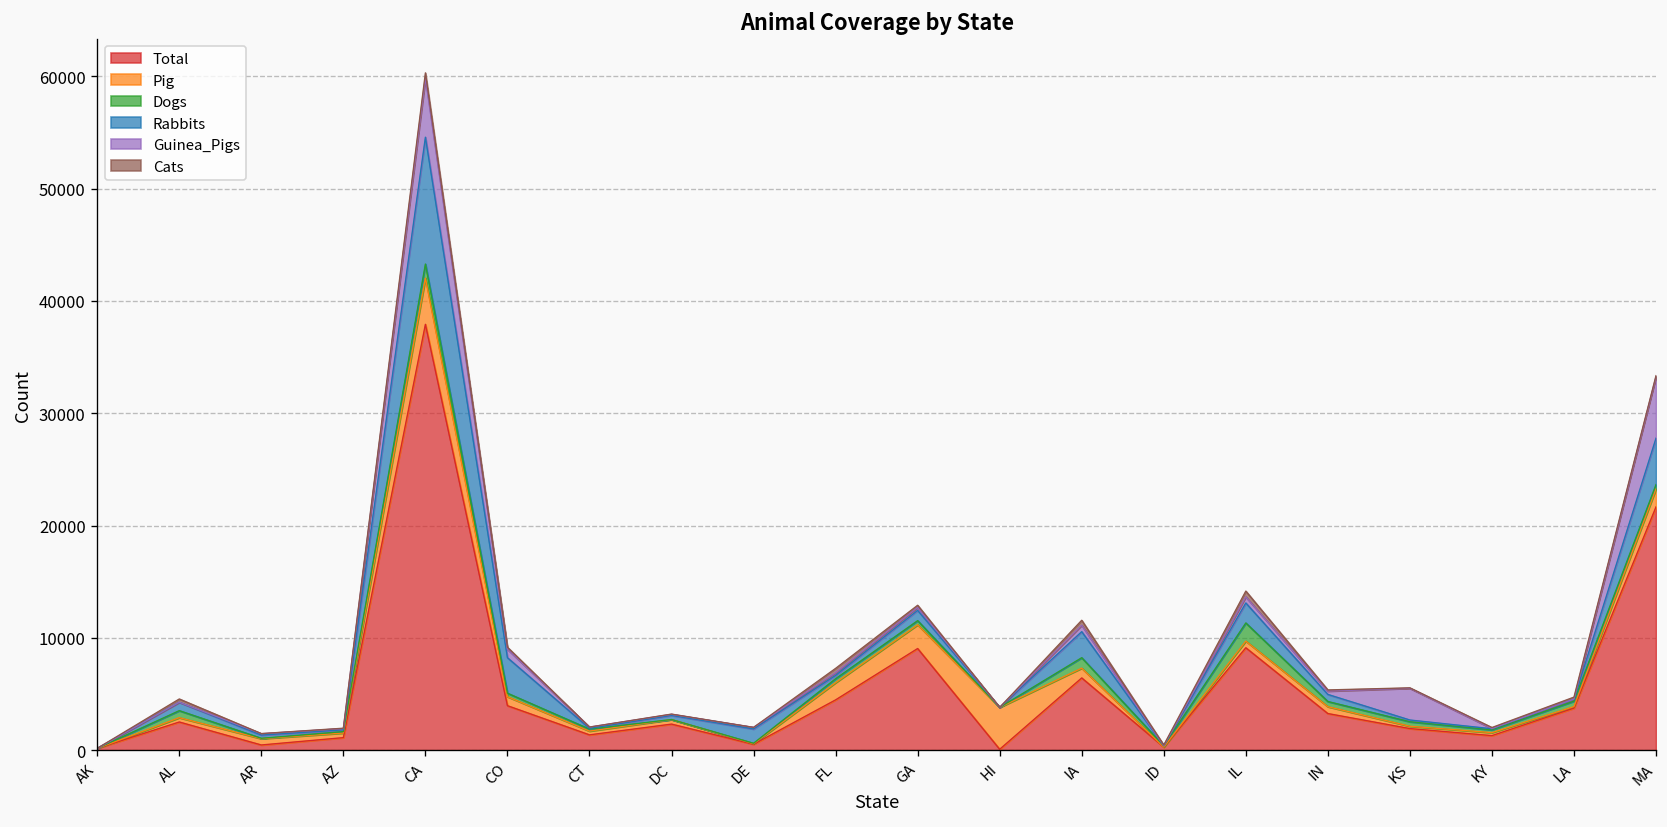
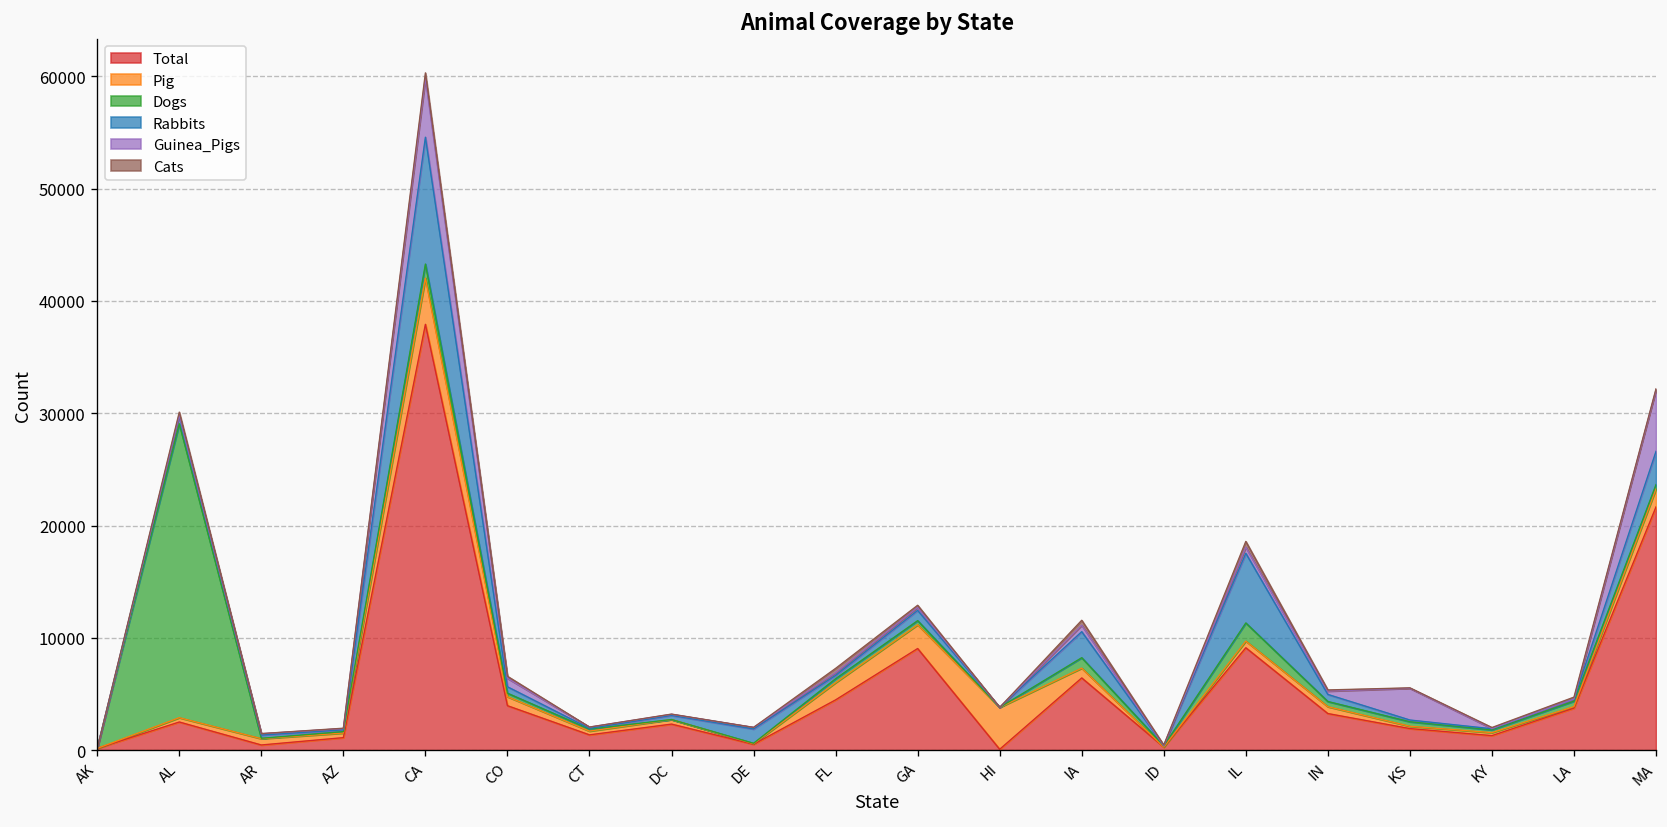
Dogs, AL: 1000 -> 26000
Rabbits, CO: 3000 -> 1000
Rabbits, IL: 2000 -> 6000
Rabbits, MA: 4000 -> 3000
